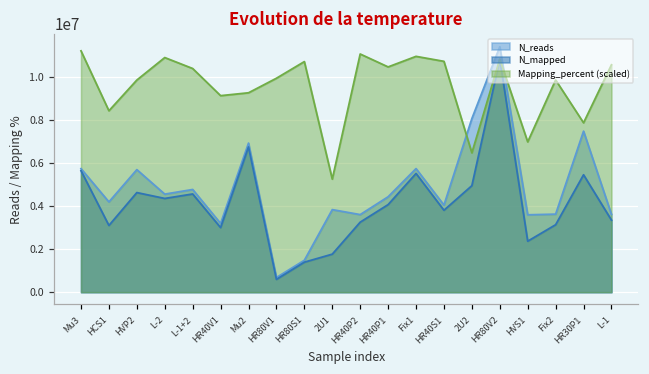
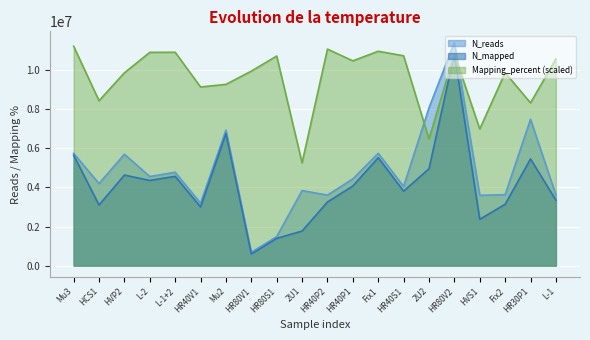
Mapping_percent (scaled), L-1+2: 10400000 -> 10900000
Mapping_percent (scaled), HR30P1: 7900000 -> 8300000
